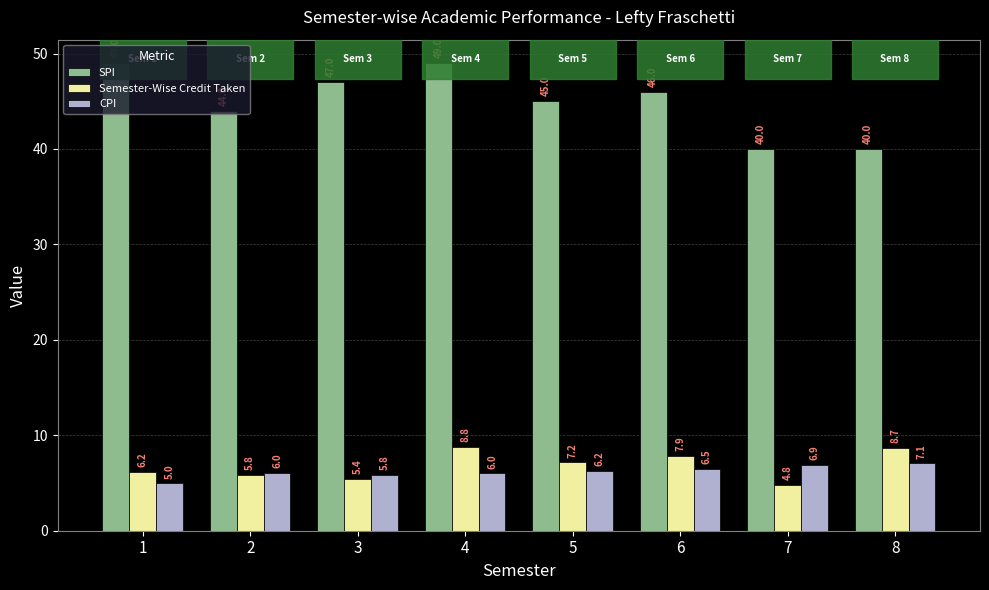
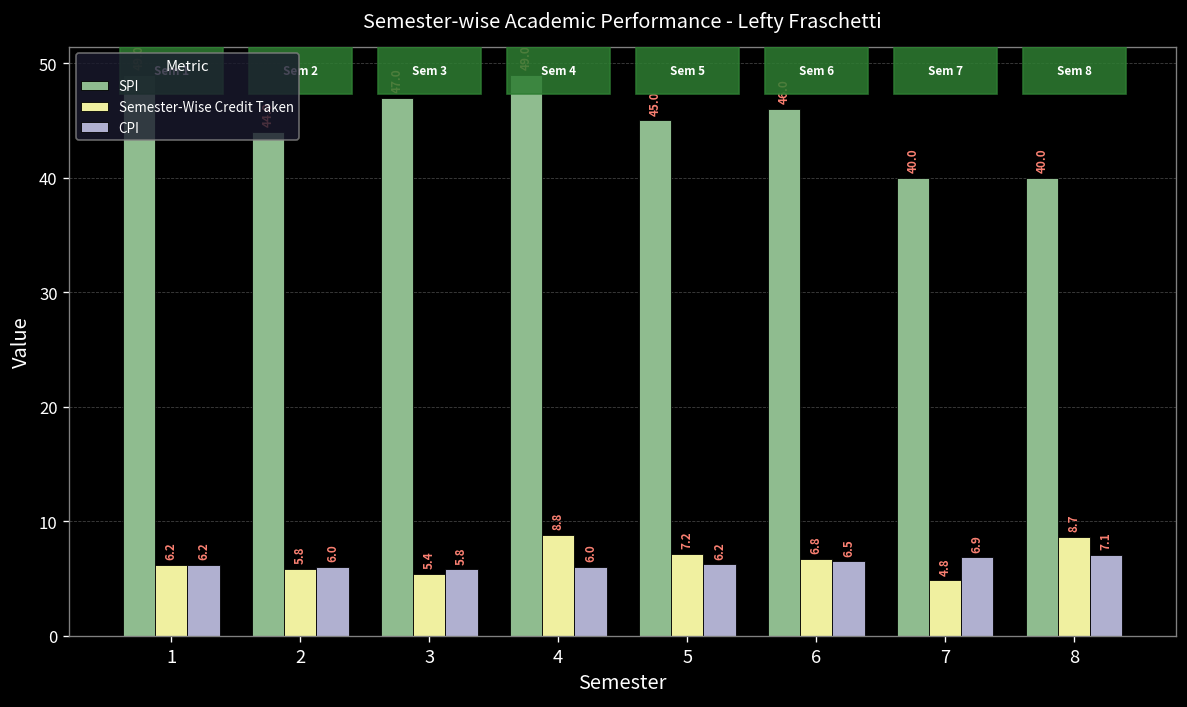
CPI, 1: 5.0 -> 6.2
Semester-Wise Credit Taken, 6: 7.9 -> 6.8
